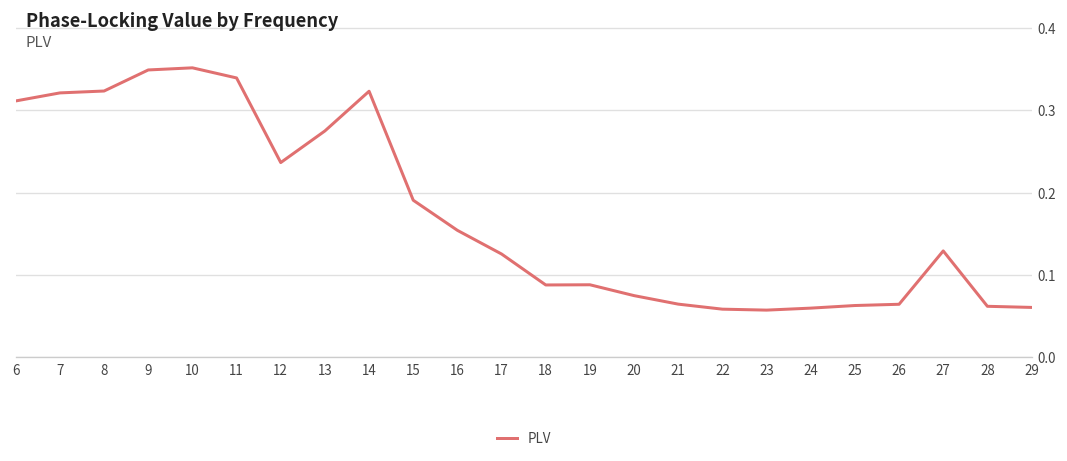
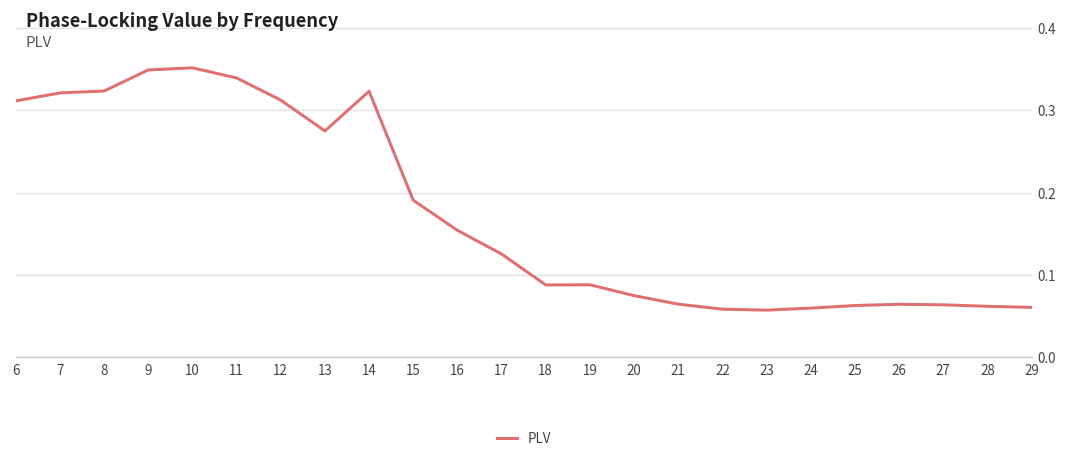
12: 0.24 -> 0.31
27: 0.13 -> 0.06
